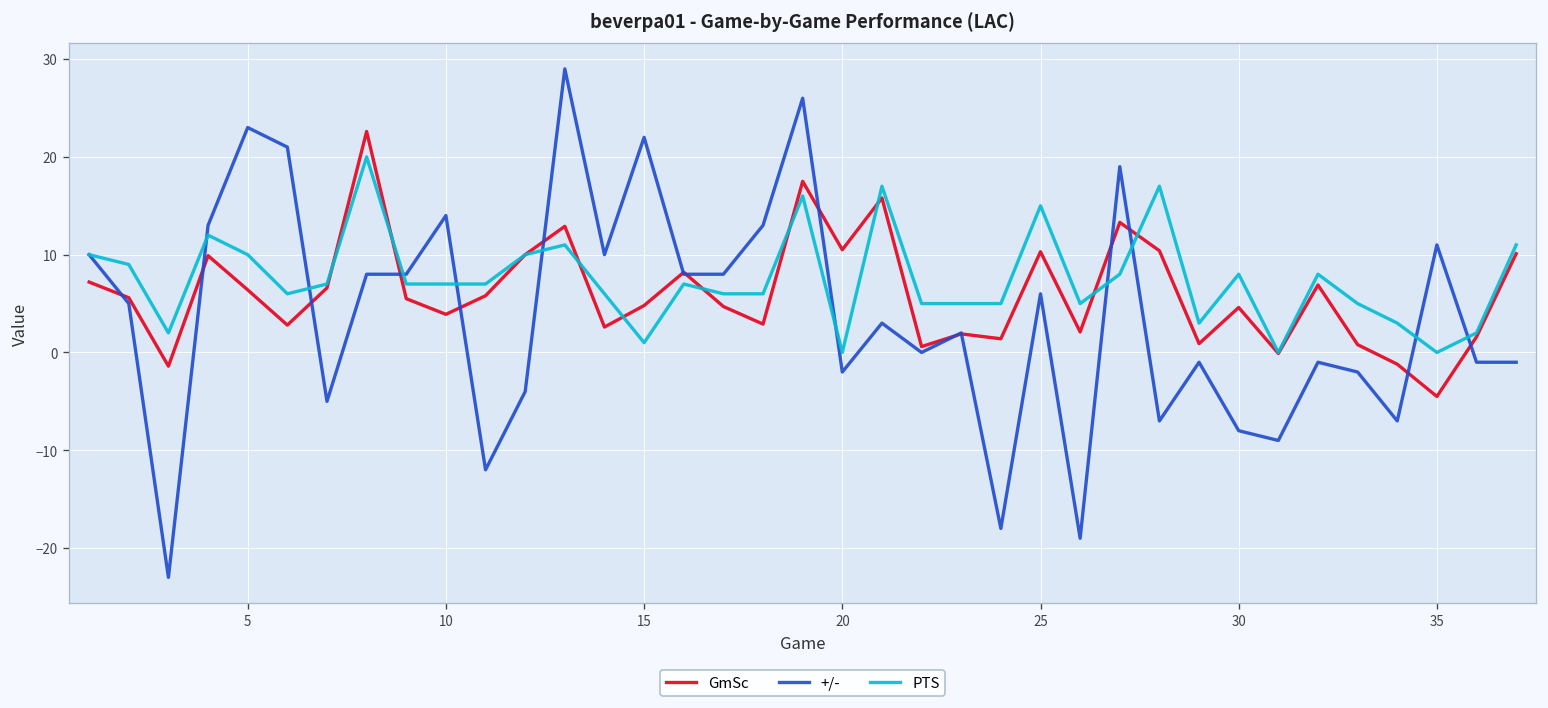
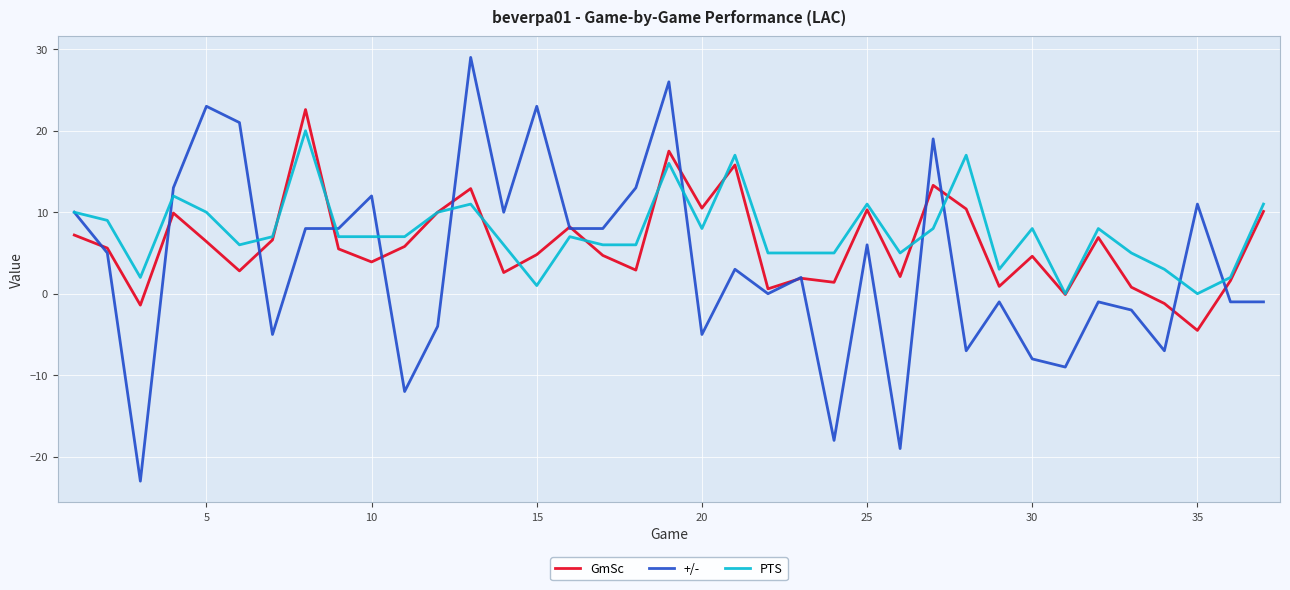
+/-, 10: 14 -> 12
+/-, 15: 22 -> 23
+/-, 20: -2 -> -5
PTS, 20: 0 -> 8
PTS, 25: 15 -> 11
